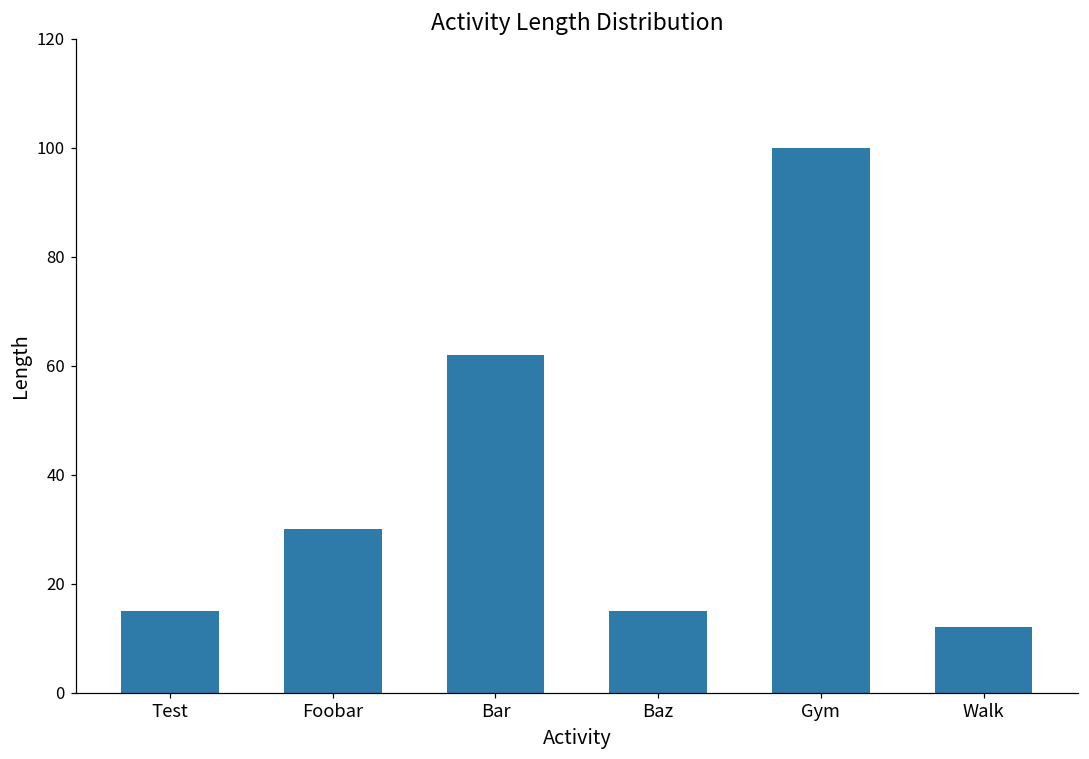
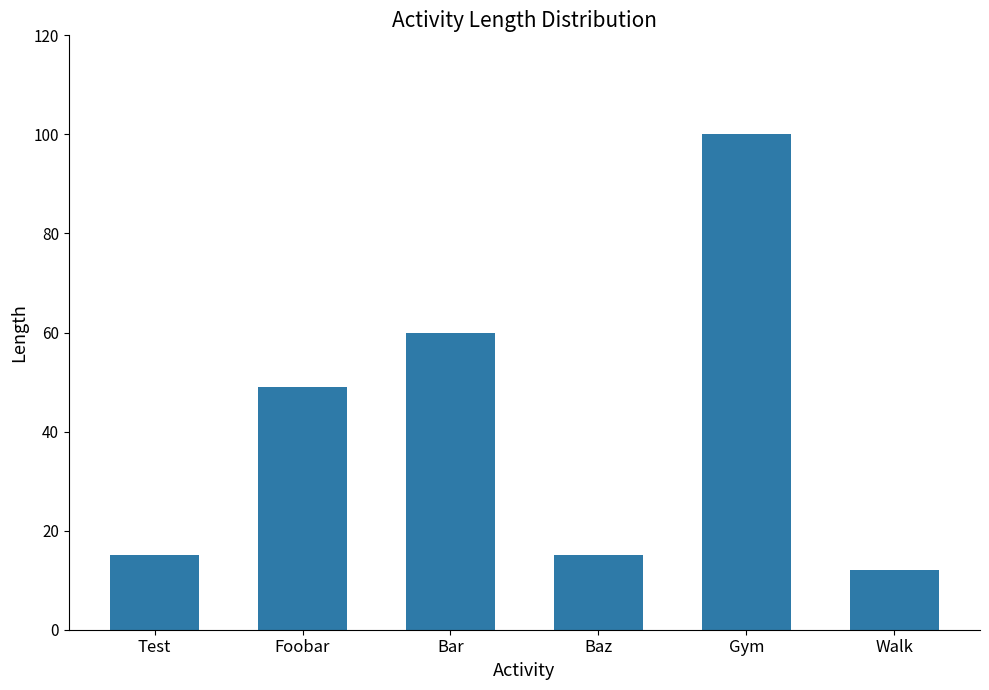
Foobar: 30 -> 49
Bar: 62 -> 60
